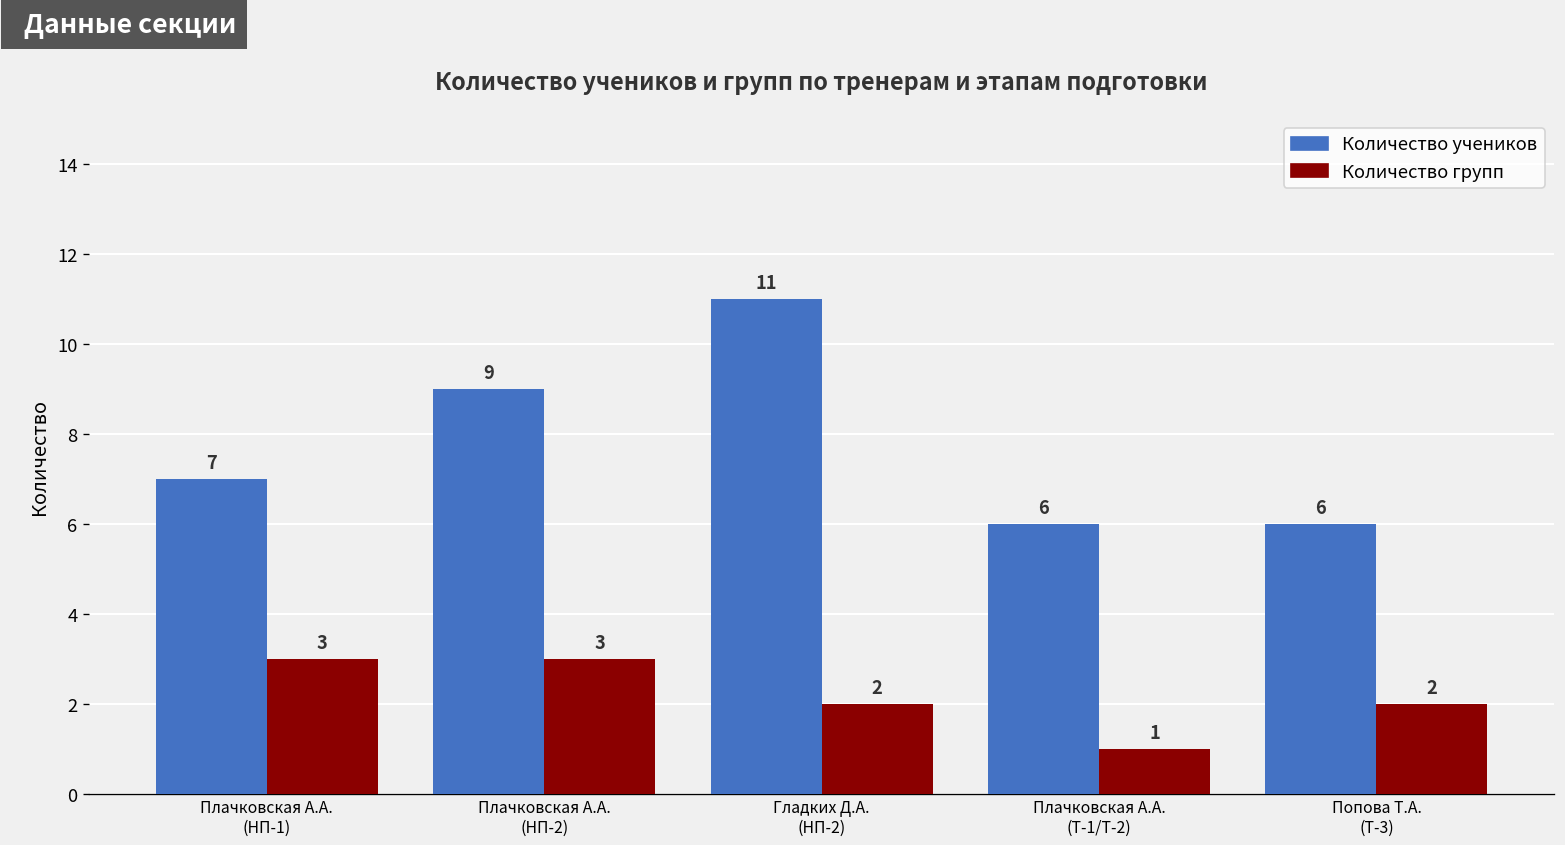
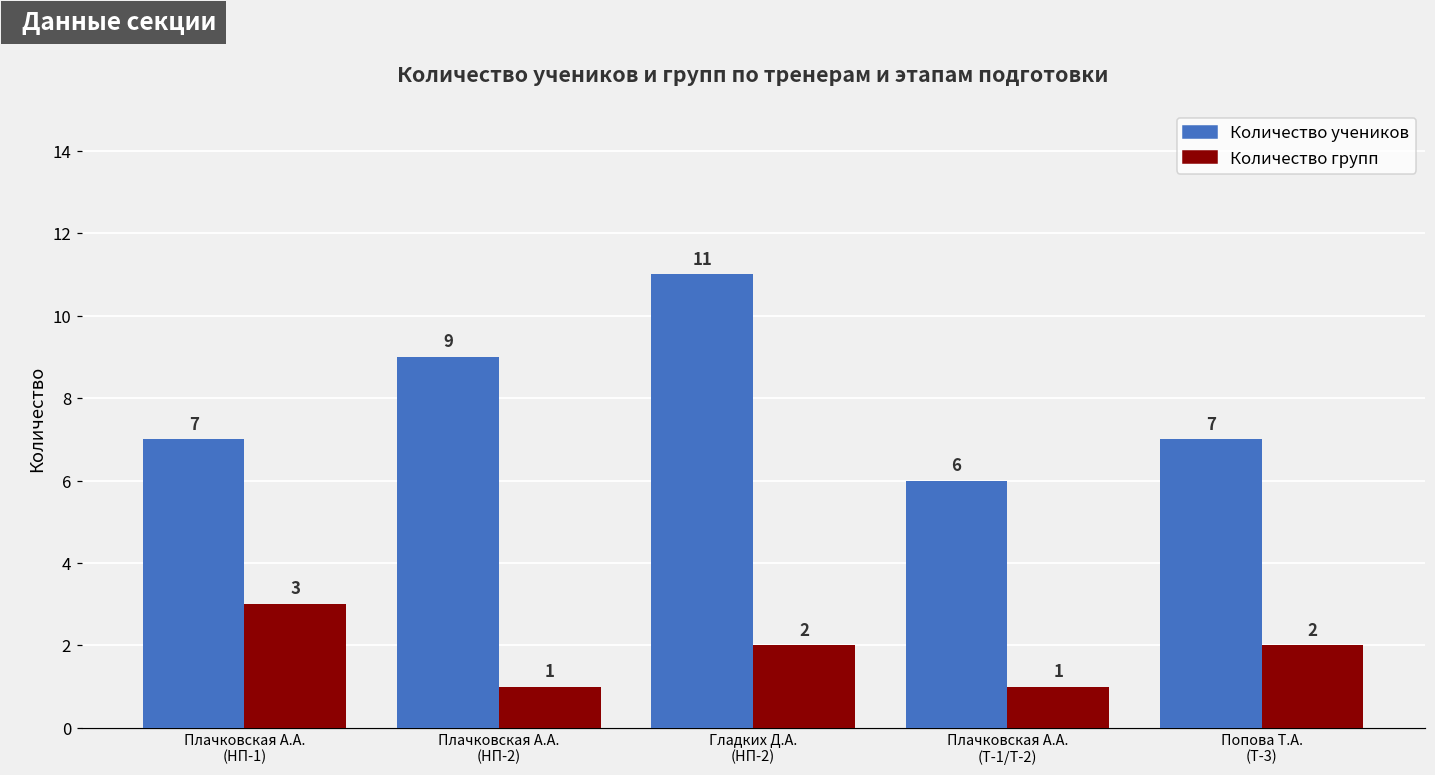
Количество групп, Плачковская А.А. (НП-2): 3 -> 1
Количество учеников, Попова Т.А. (Т-3): 6 -> 7
